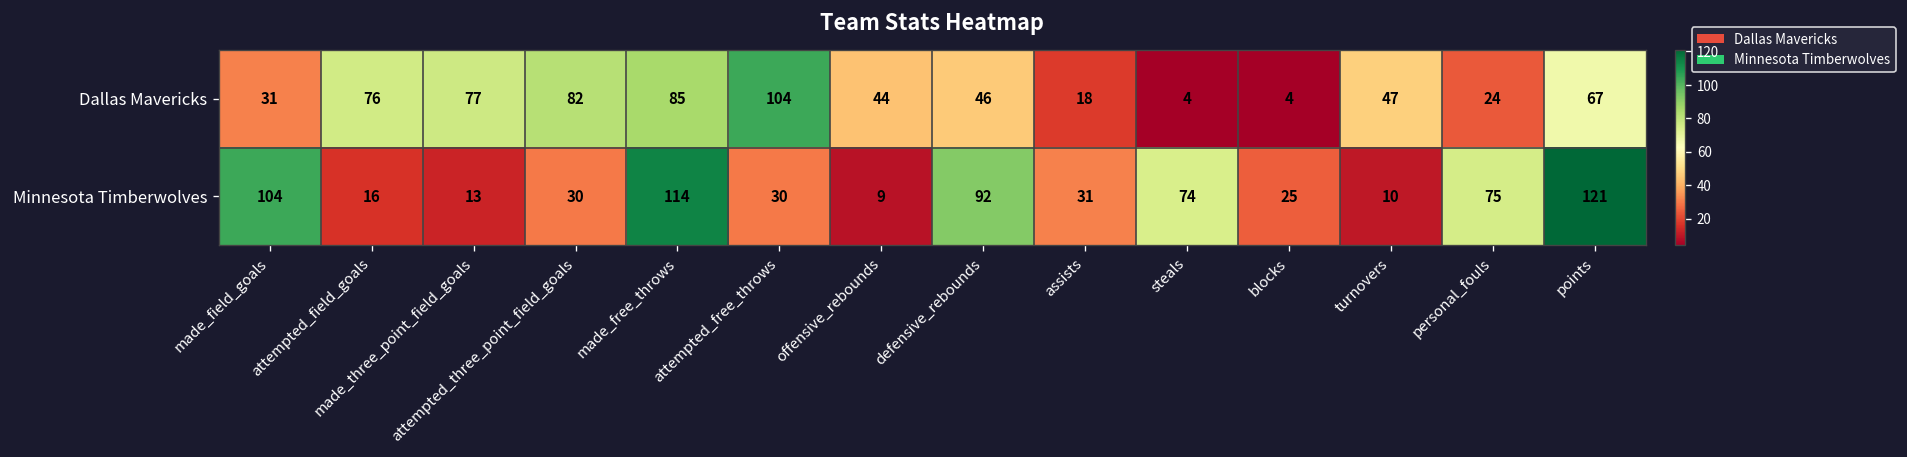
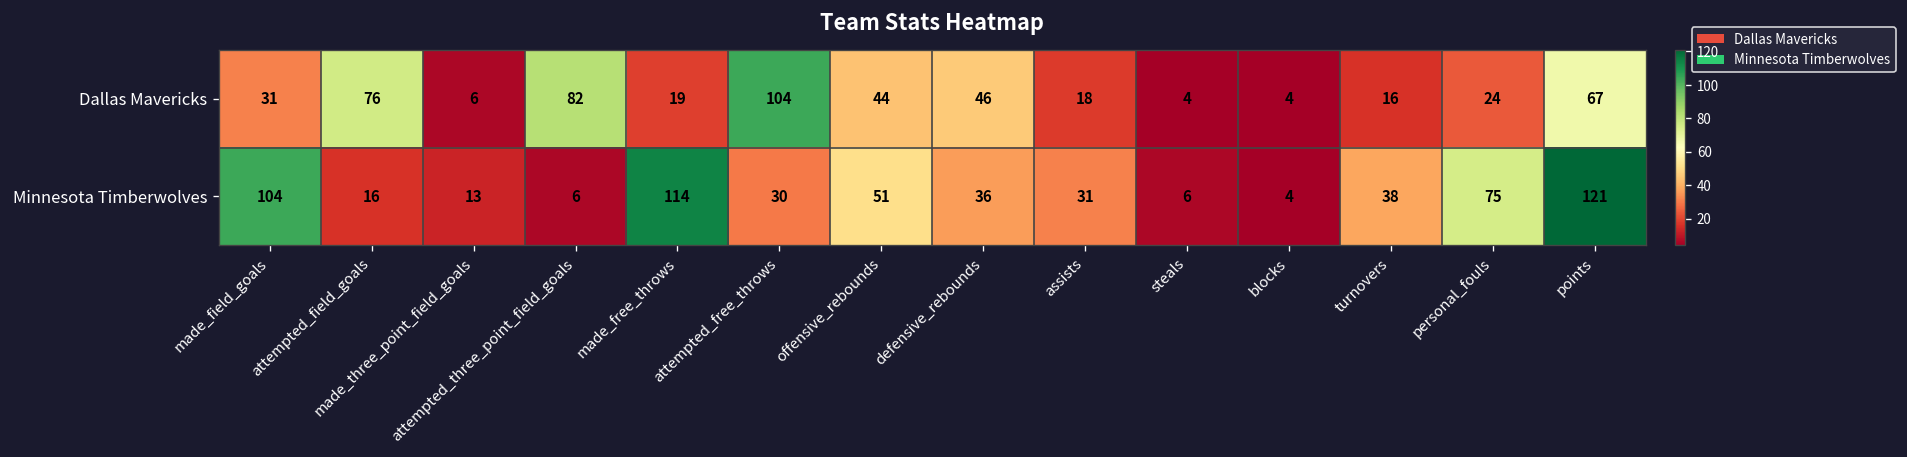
Dallas Mavericks, made_three_point_field_goals: 77 -> 6
Dallas Mavericks, made_free_throws: 85 -> 19
Dallas Mavericks, turnovers: 47 -> 16
Minnesota Timberwolves, attempted_three_point_field_goals: 30 -> 6
Minnesota Timberwolves, offensive_rebounds: 9 -> 51
Minnesota Timberwolves, defensive_rebounds: 92 -> 36
Minnesota Timberwolves, steals: 74 -> 6
Minnesota Timberwolves, blocks: 25 -> 4
Minnesota Timberwolves, turnovers: 10 -> 38
